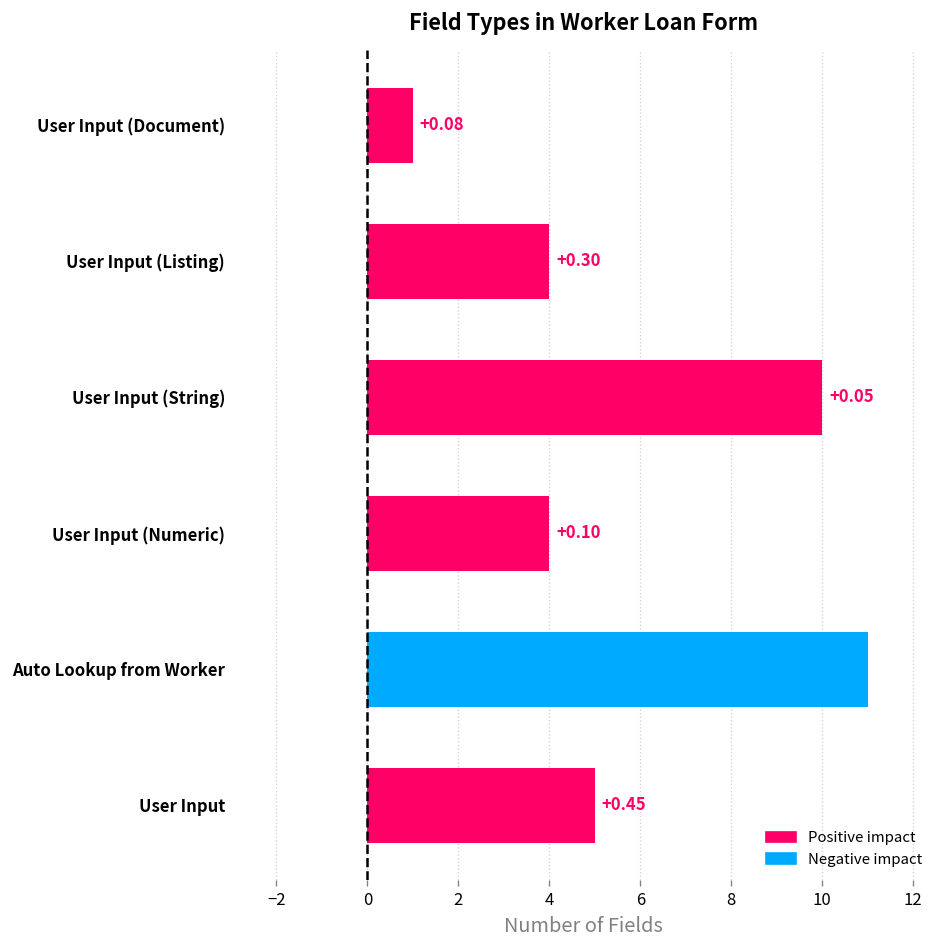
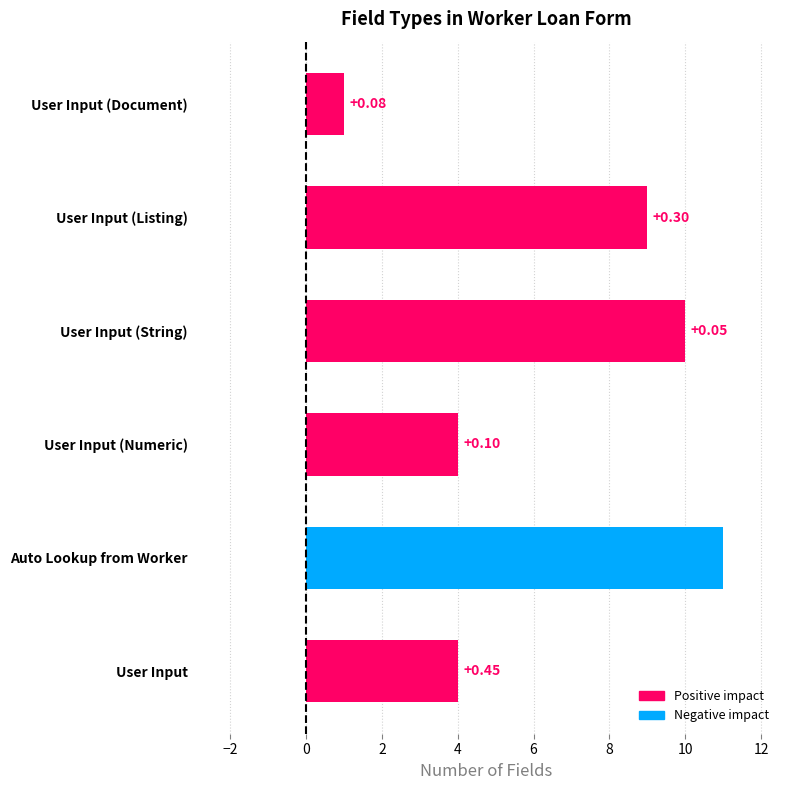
User Input (Listing): 4 -> 9
User Input: 5 -> 4
